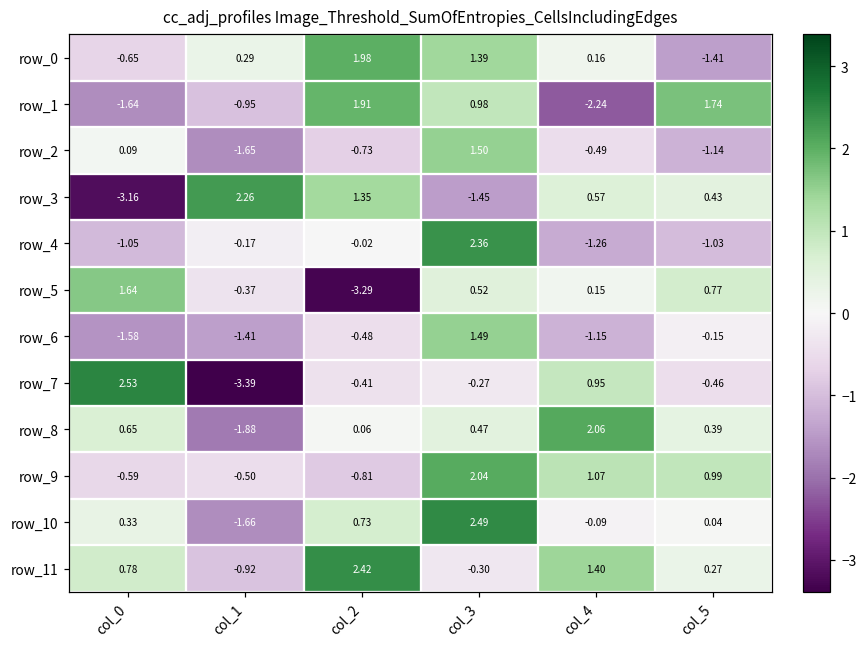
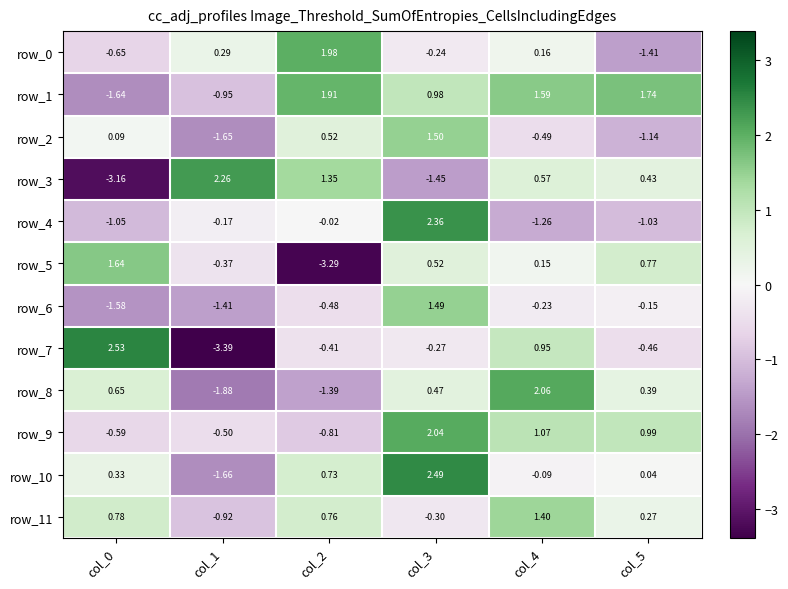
row_0, col_3: 1.39 -> -0.24
row_1, col_4: -2.24 -> 1.59
row_2, col_2: -0.73 -> 0.52
row_6, col_4: -1.15 -> -0.23
row_8, col_2: 0.06 -> -1.39
row_11, col_2: 2.42 -> 0.76
